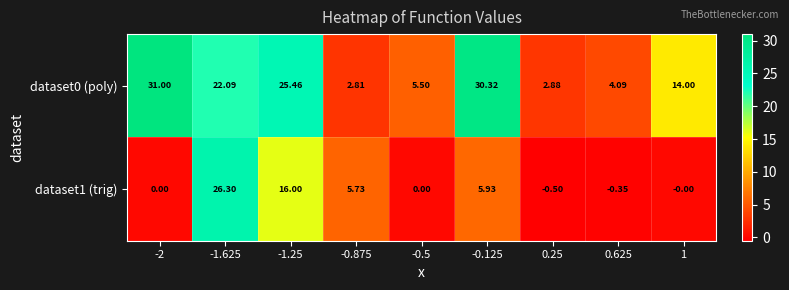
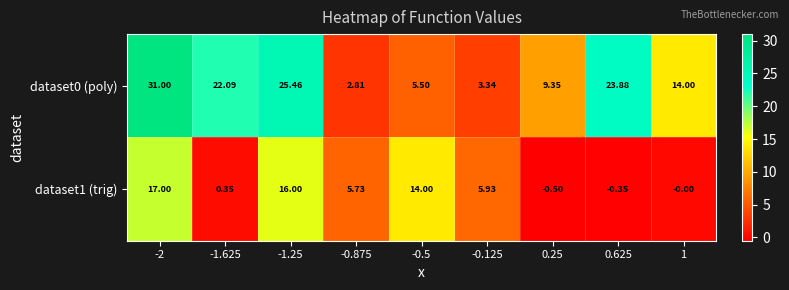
dataset0 (poly), -0.125: 30.32 -> 3.34
dataset0 (poly), 0.25: 2.88 -> 9.35
dataset0 (poly), 0.625: 4.09 -> 23.88
dataset1 (trig), -2: 0.00 -> 17.00
dataset1 (trig), -1.625: 26.30 -> 0.35
dataset1 (trig), -0.5: 0.00 -> 14.00
